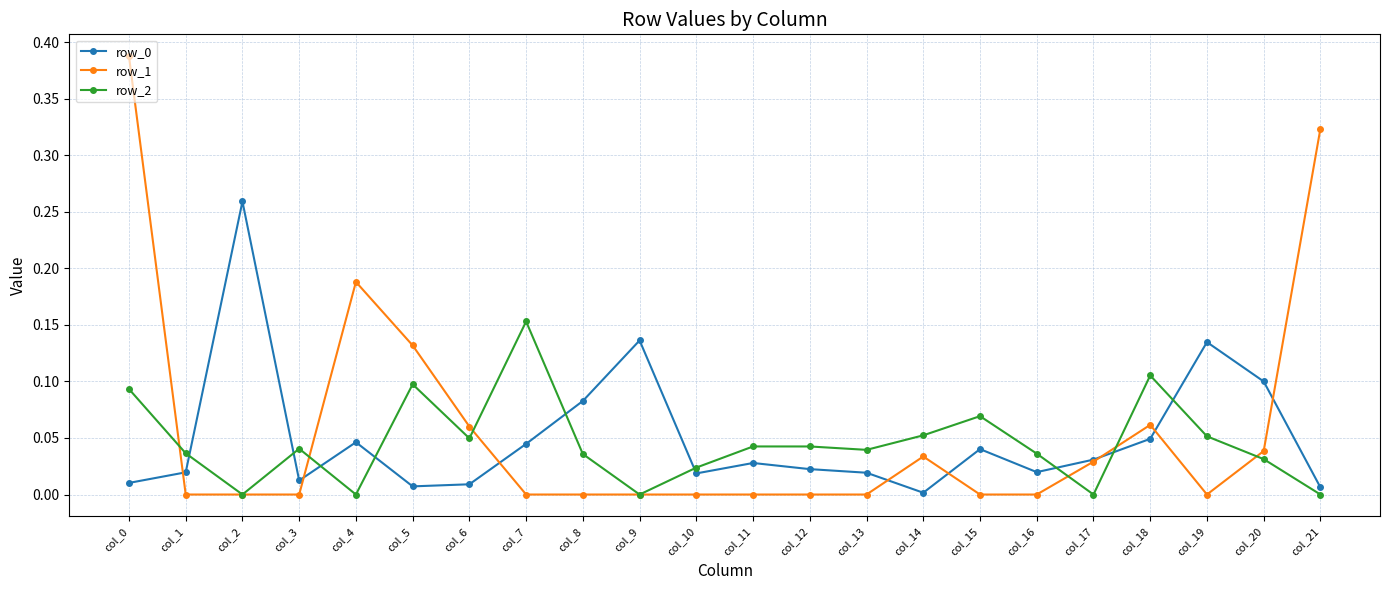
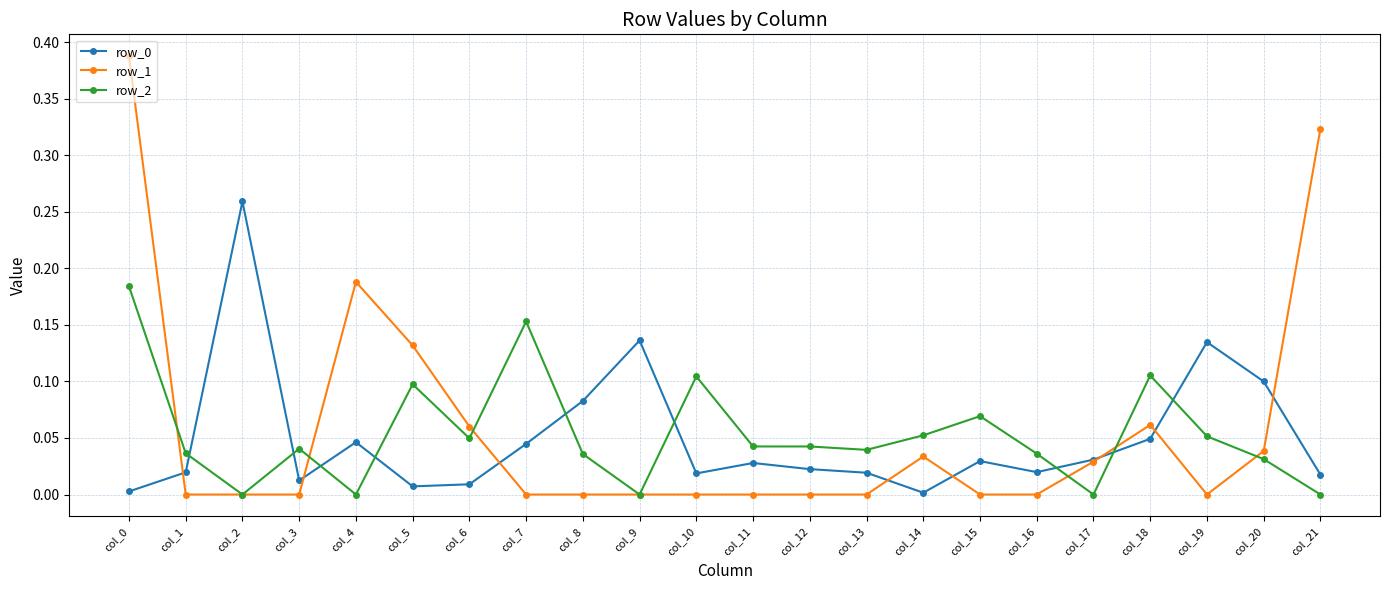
row_0, col_0: 0.010 -> 0.003
row_2, col_0: 0.093 -> 0.184
row_2, col_10: 0.024 -> 0.104
row_0, col_15: 0.040 -> 0.030
row_0, col_21: 0.006 -> 0.018
